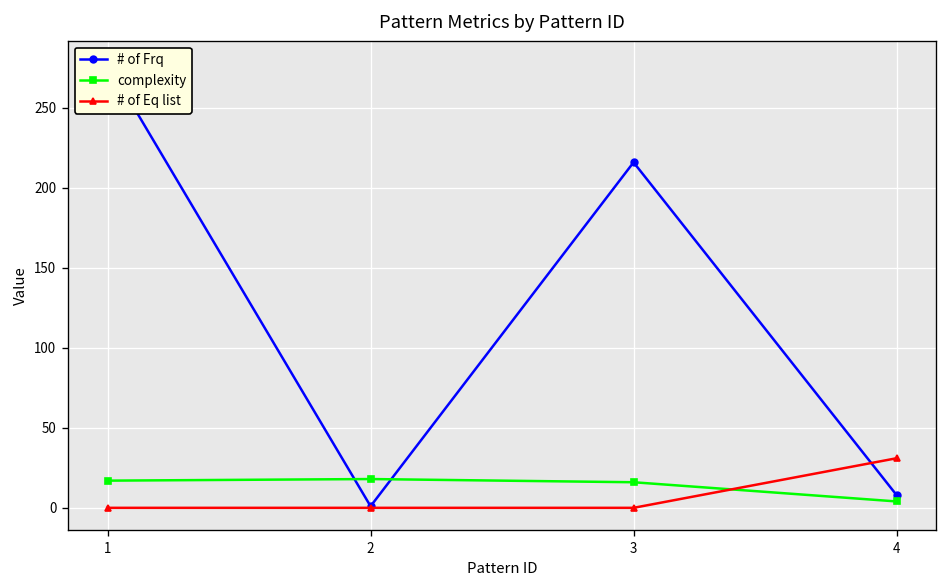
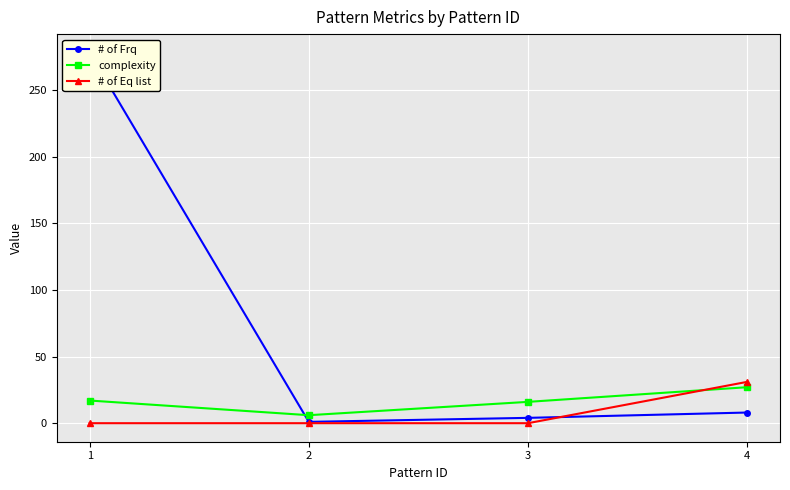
complexity, 2: 18 -> 6
# of Frq, 3: 216 -> 4
complexity, 4: 4 -> 27
